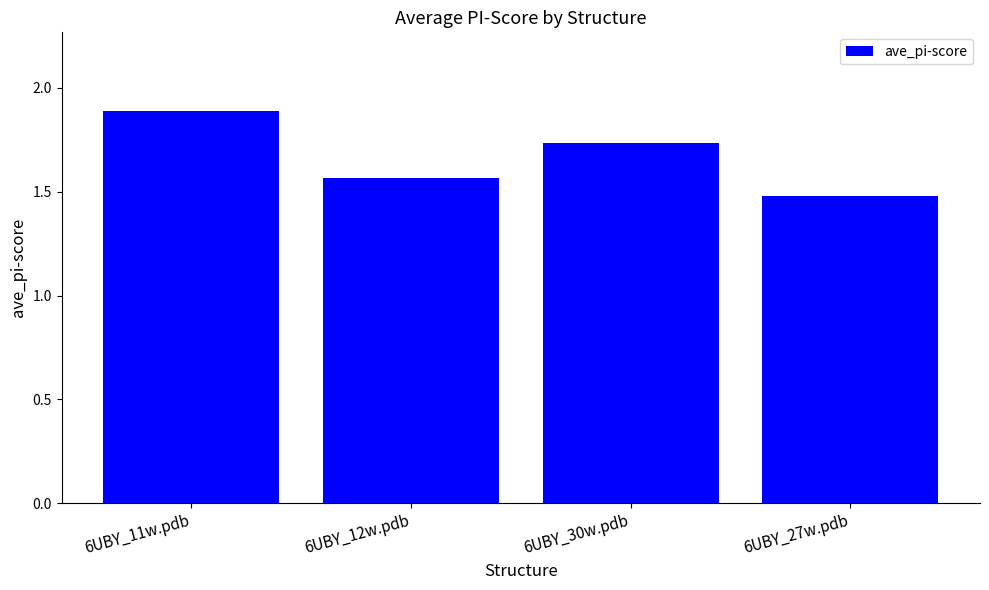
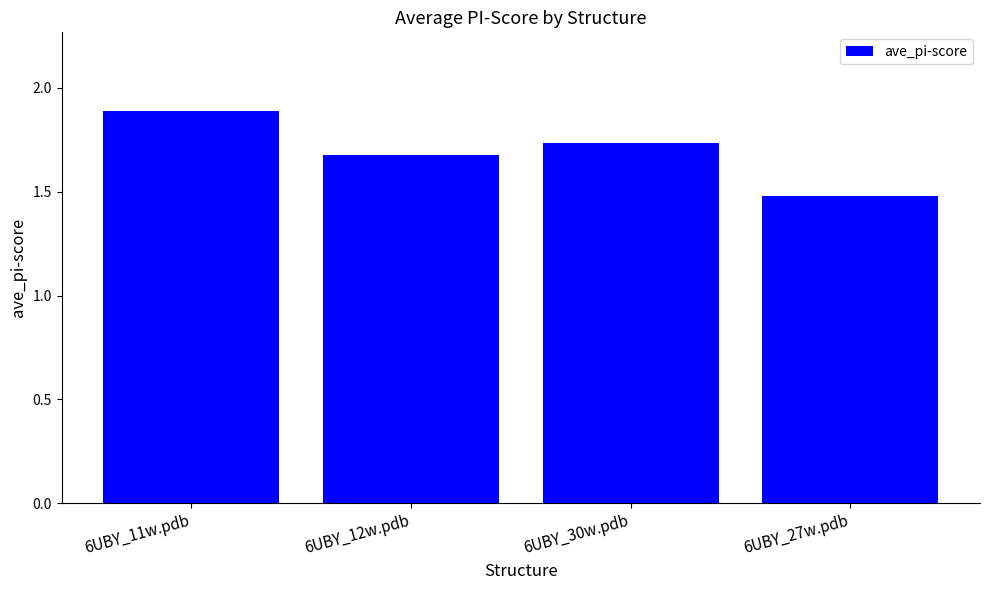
6UBY_12w.pdb: 1.57 -> 1.68
